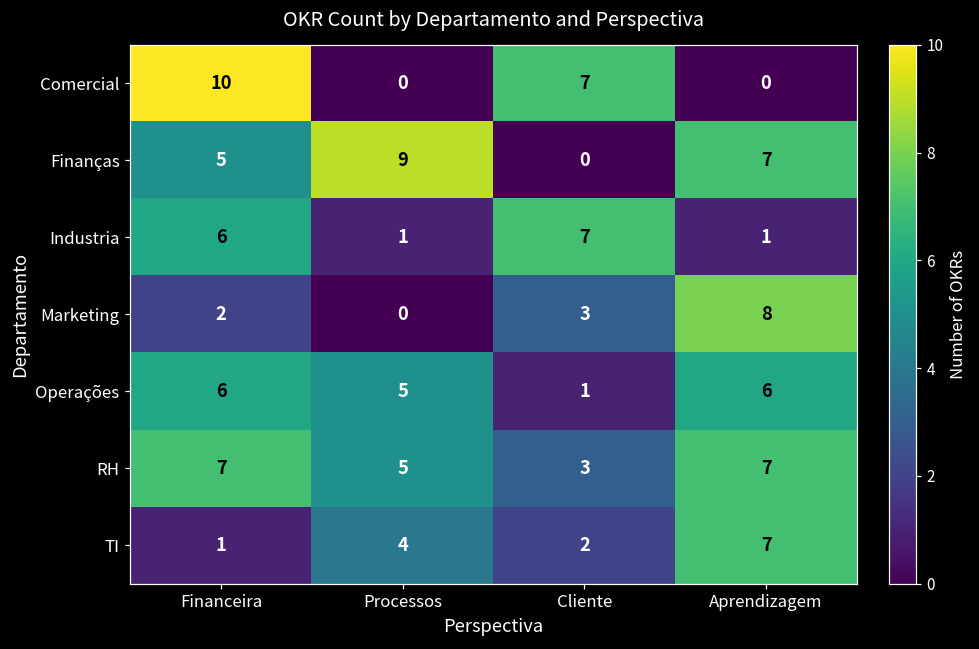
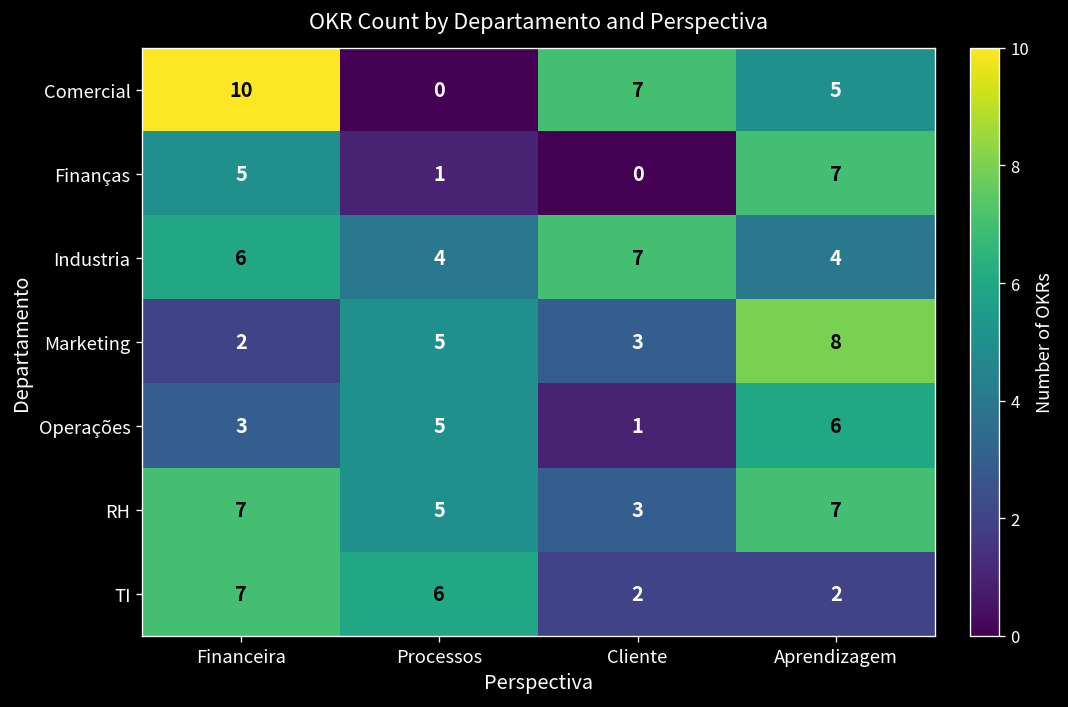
Comercial, Aprendizagem: 0 -> 5
Finanças, Processos: 9 -> 1
Industria, Processos: 1 -> 4
Industria, Aprendizagem: 1 -> 4
Marketing, Processos: 0 -> 5
Operações, Financeira: 6 -> 3
TI, Financeira: 1 -> 7
TI, Processos: 4 -> 6
TI, Aprendizagem: 7 -> 2
